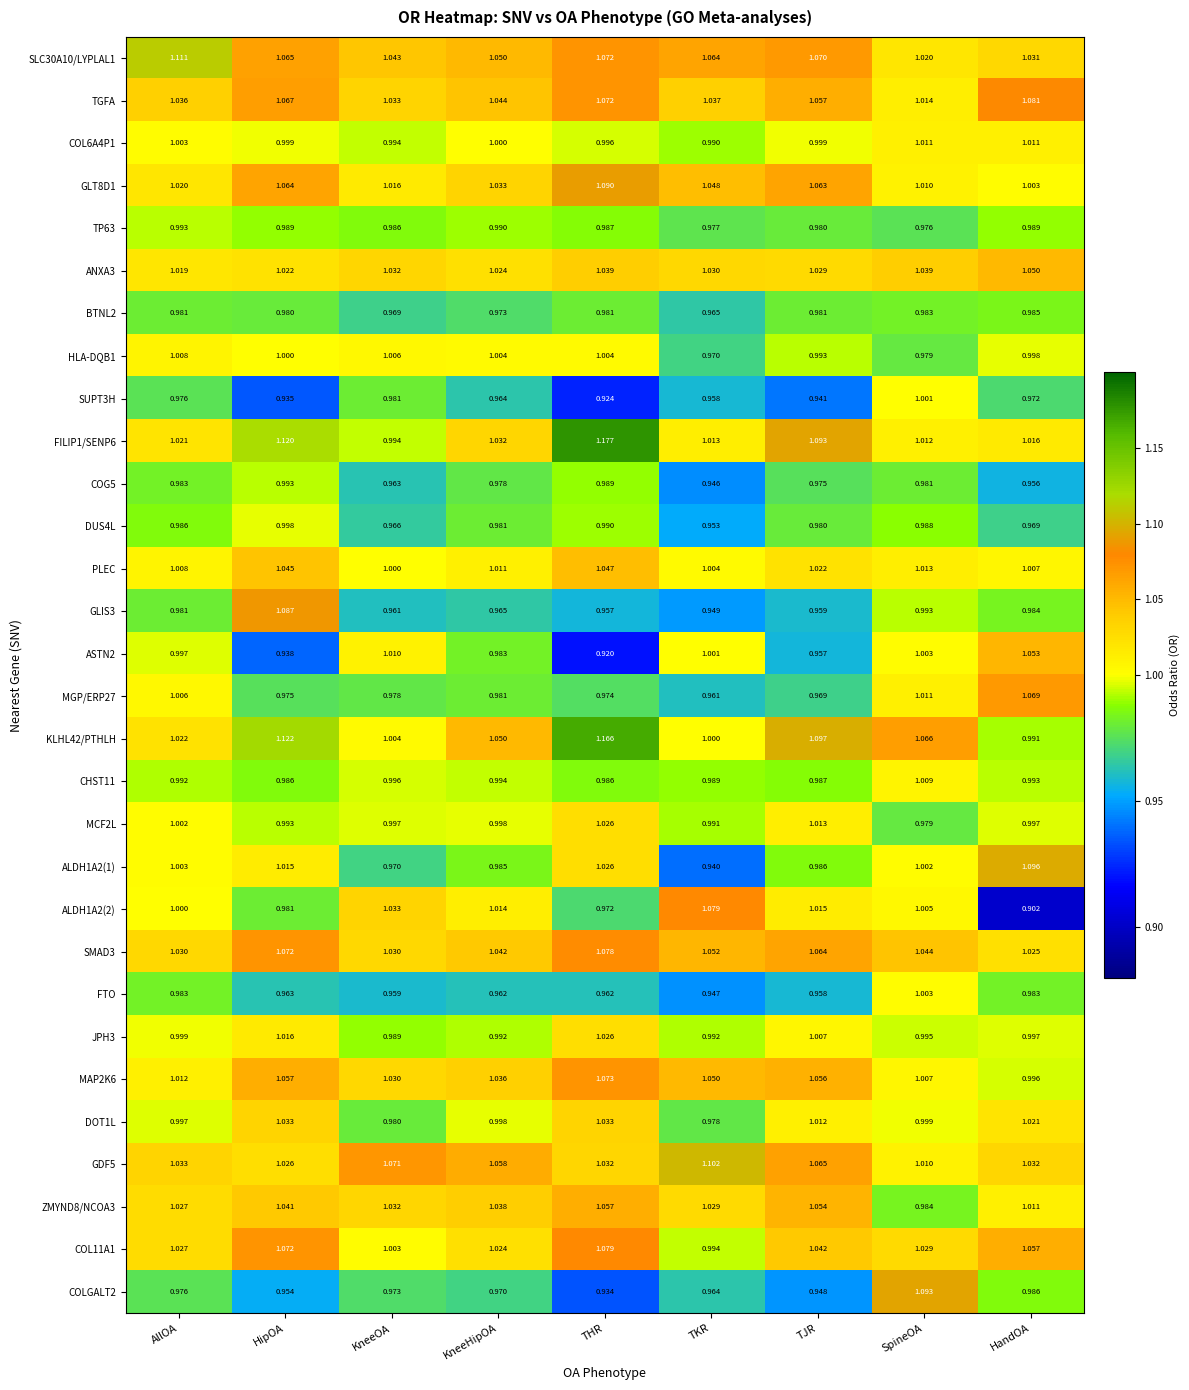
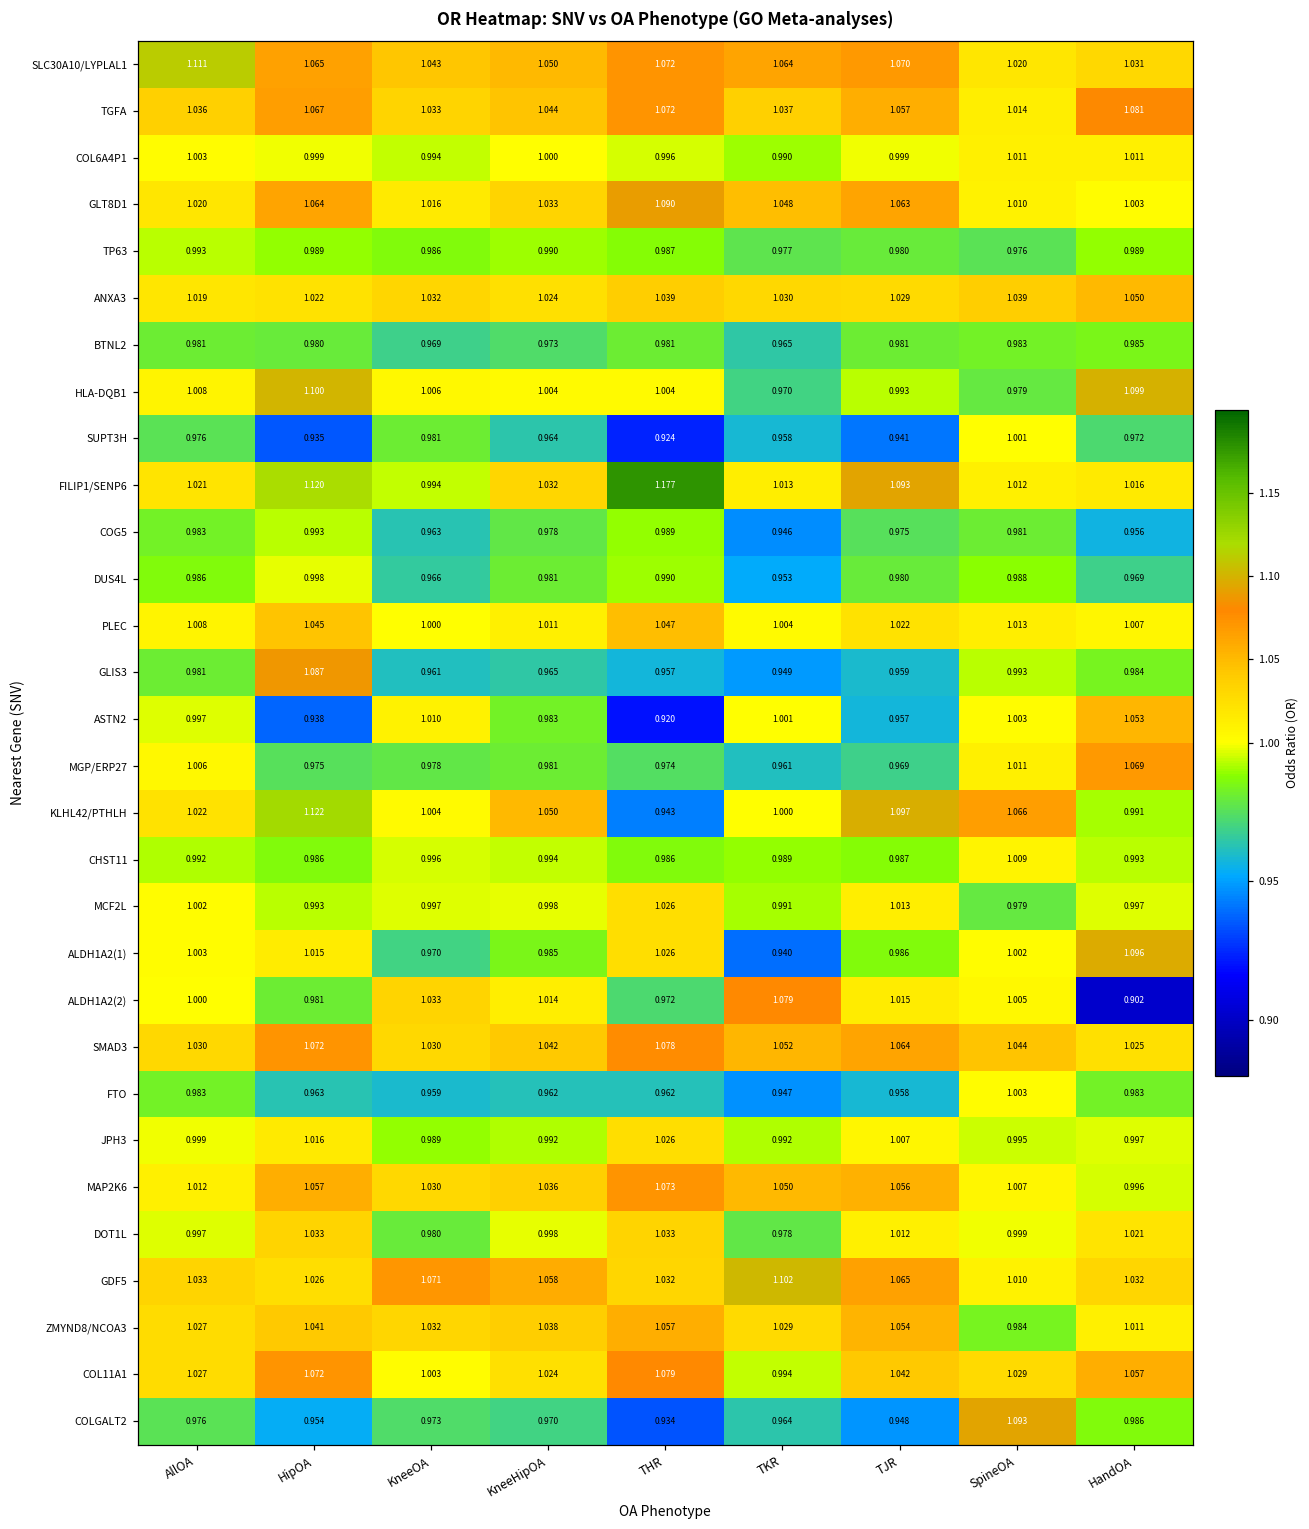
HLA-DQB1, HipOA: 1.000 -> 1.100
HLA-DQB1, HandOA: 0.998 -> 1.099
KLHL42/PTHLH, THR: 1.166 -> 0.943
